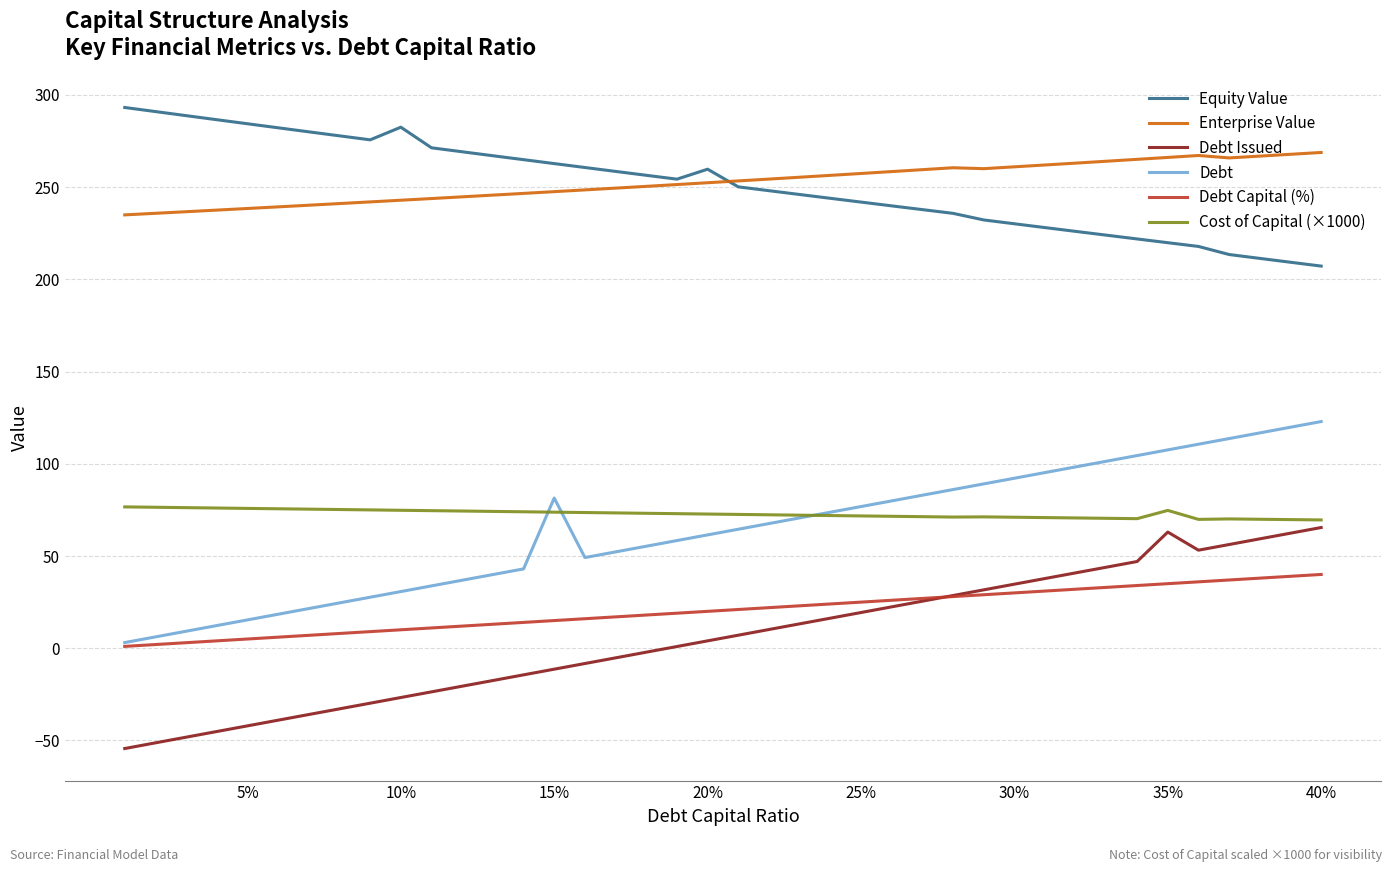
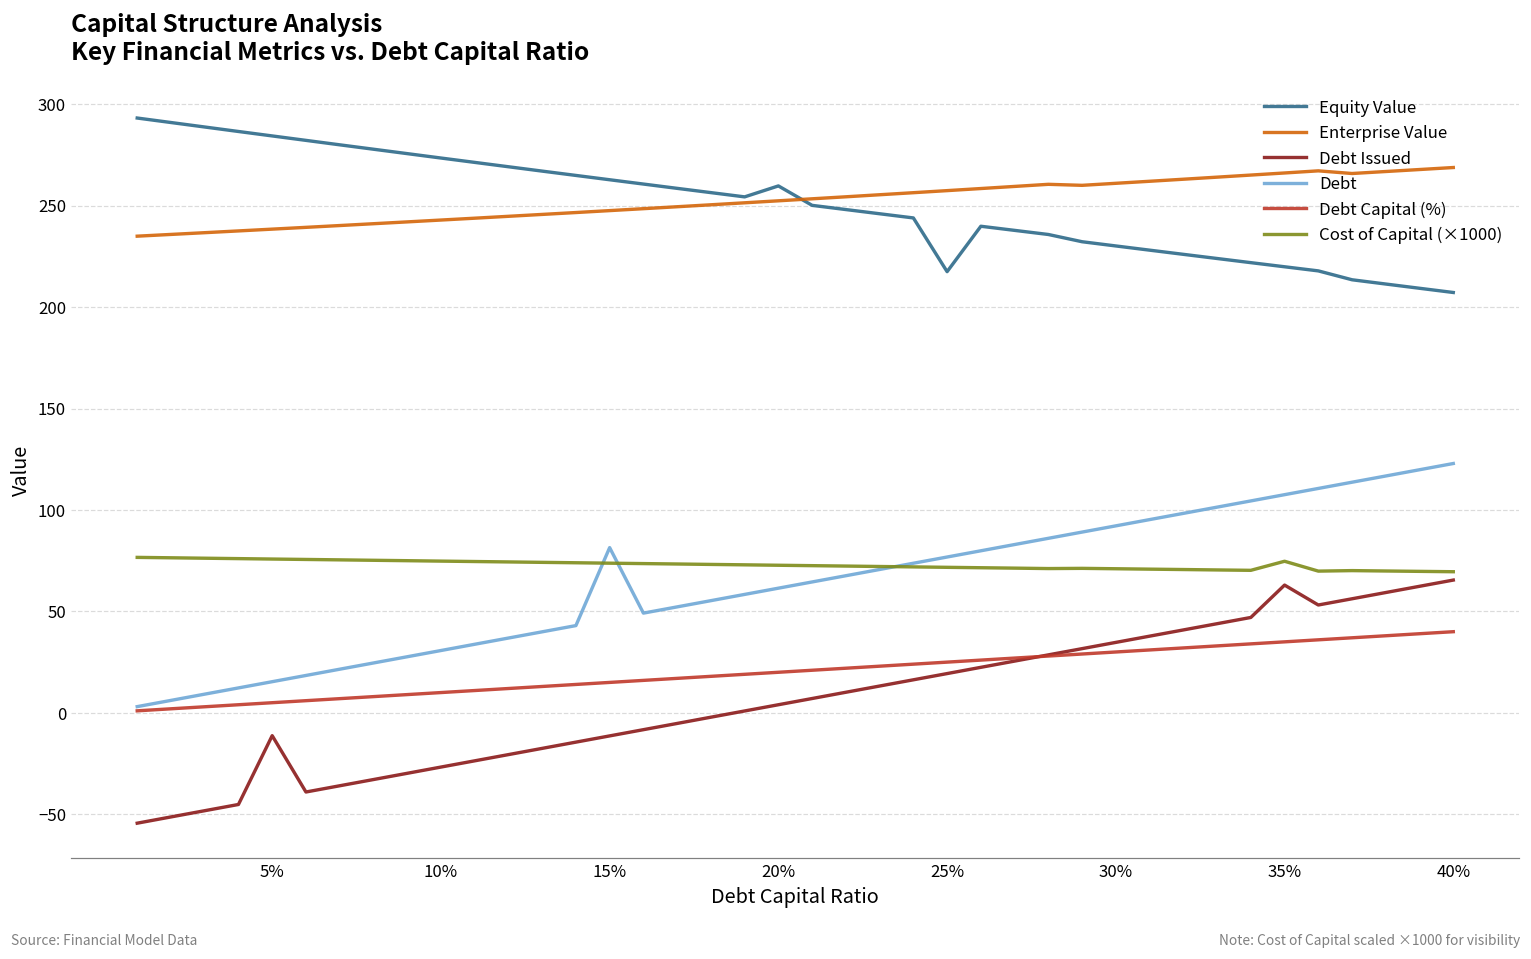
Debt Issued, 5%: -42 -> -11
Equity Value, 10%: 282 -> 273
Equity Value, 25%: 242 -> 217
